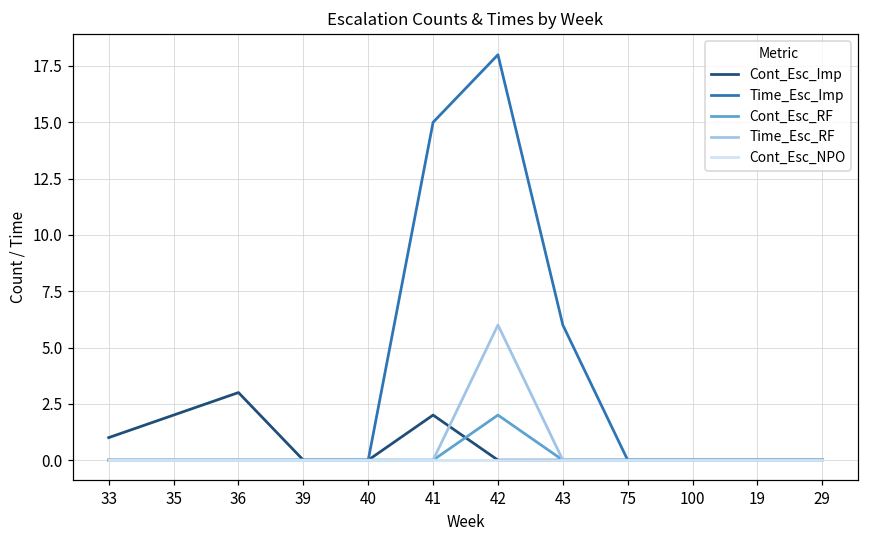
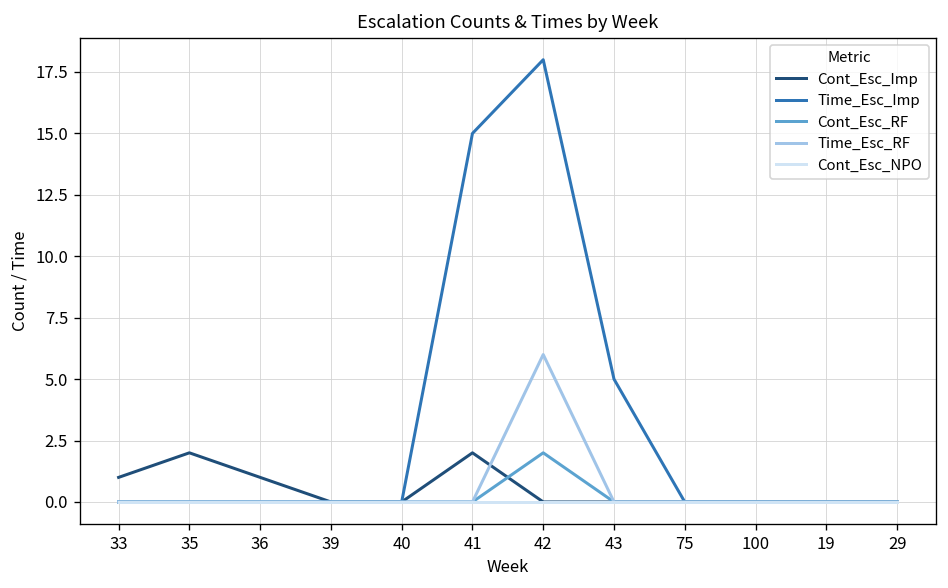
Cont_Esc_Imp, 36: 3 -> 1
Time_Esc_Imp, 43: 6 -> 5
